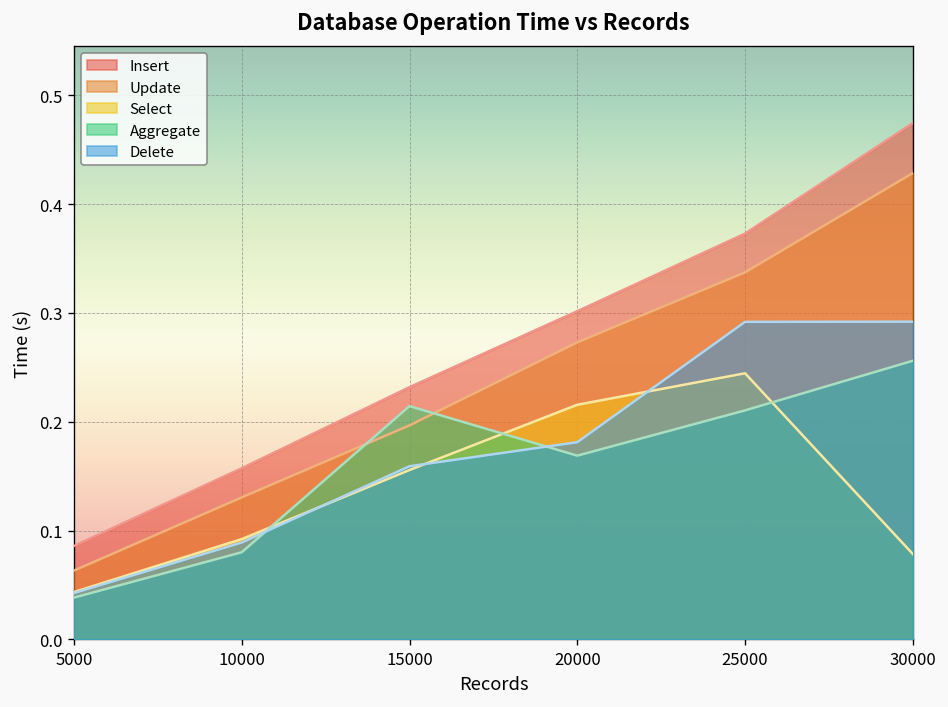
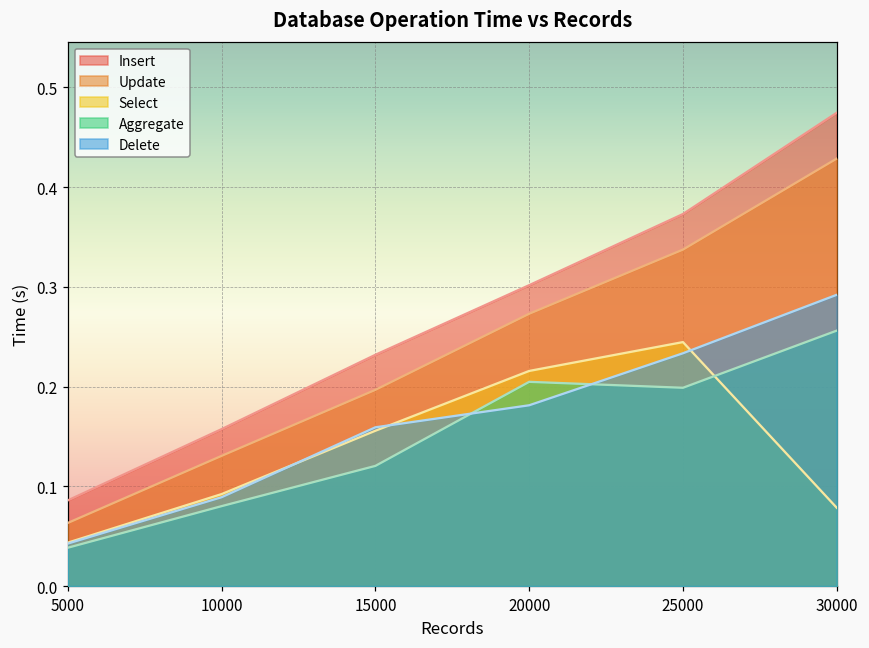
Aggregate, 15000: 0.21 -> 0.12
Aggregate, 20000: 0.17 -> 0.20
Aggregate, 25000: 0.21 -> 0.20
Delete, 25000: 0.29 -> 0.23
